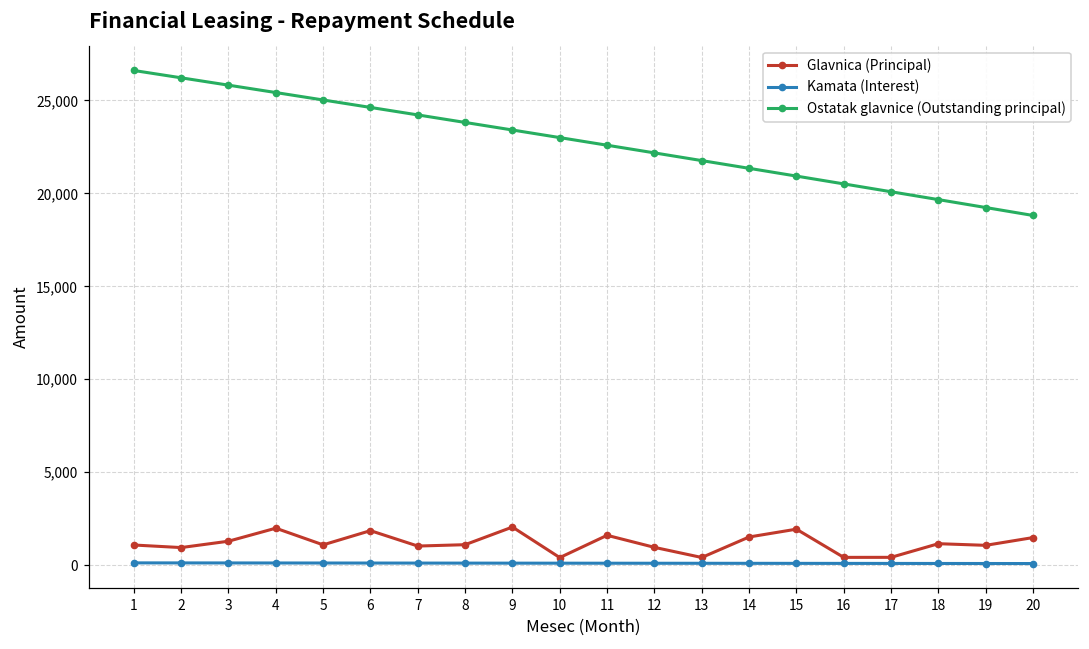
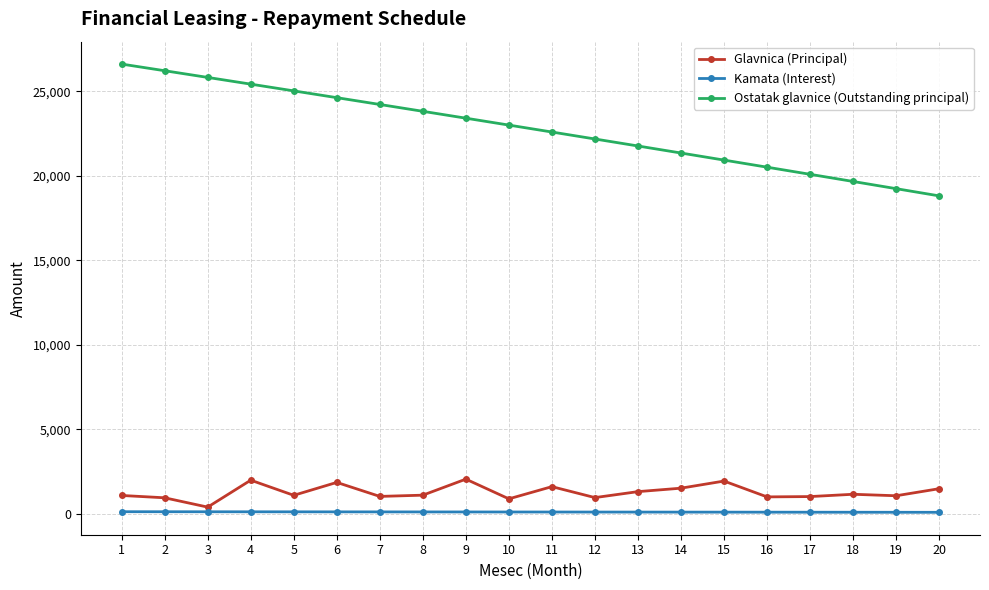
Glavnica (Principal), 3: 1,300 -> 400
Glavnica (Principal), 10: 400 -> 900
Glavnica (Principal), 13: 400 -> 1,300
Glavnica (Principal), 16: 400 -> 1,000
Glavnica (Principal), 17: 400 -> 1,000
